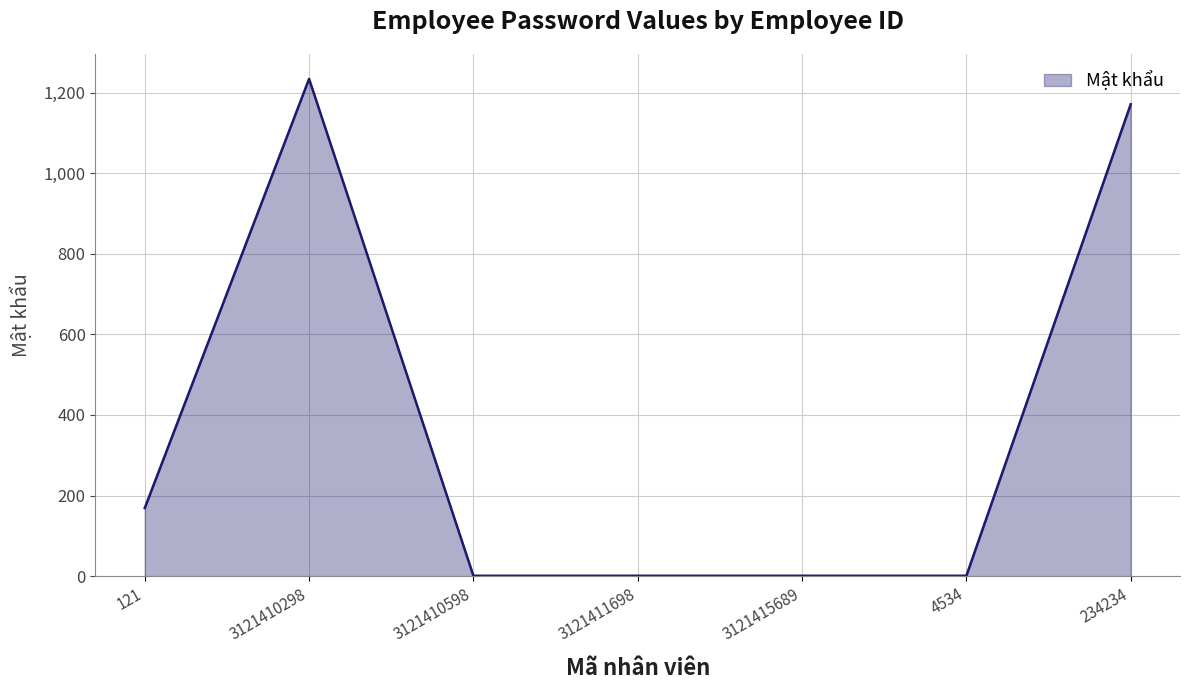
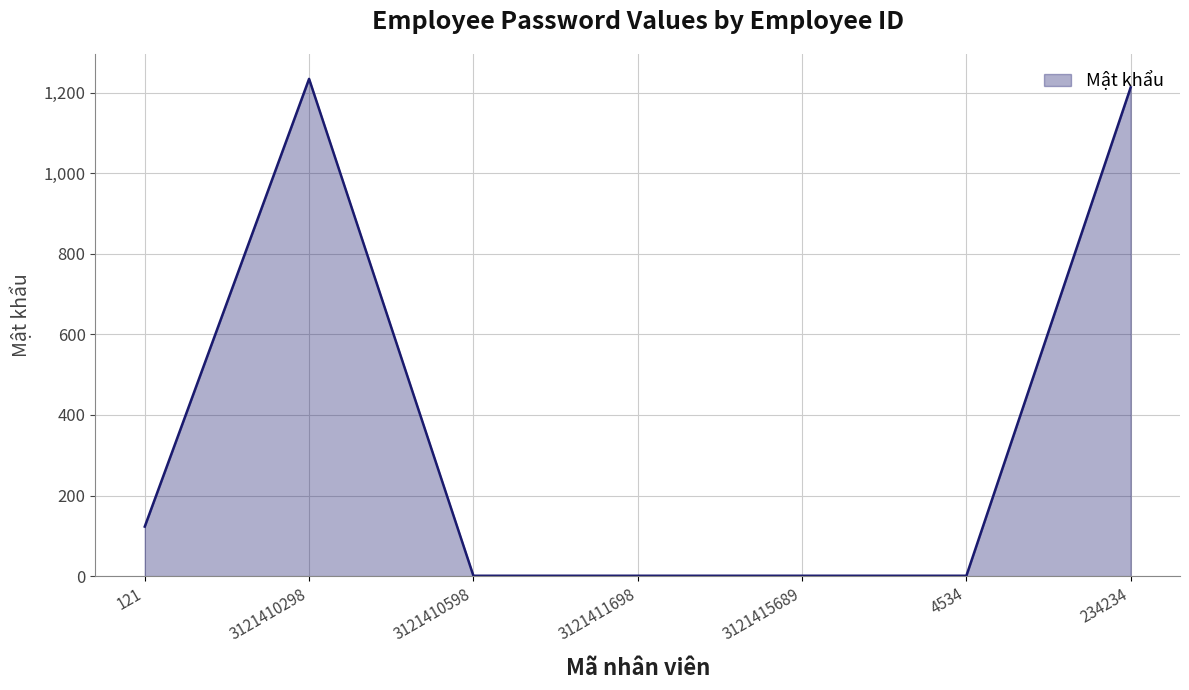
121: 170 -> 120
234234: 1,170 -> 1,210
